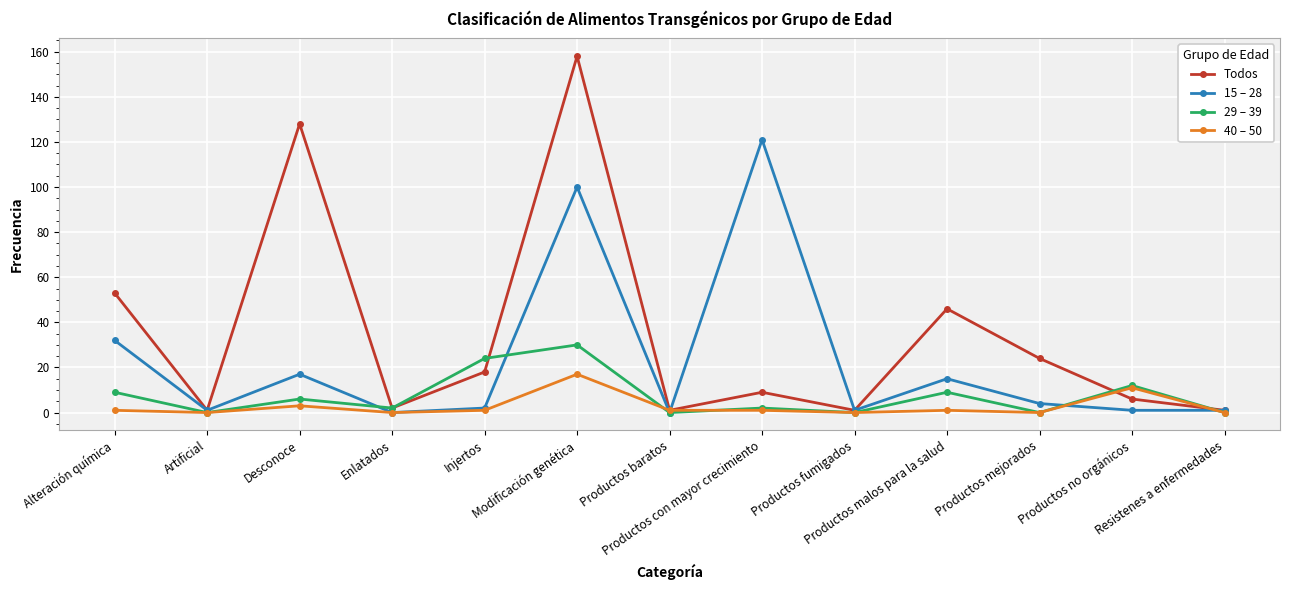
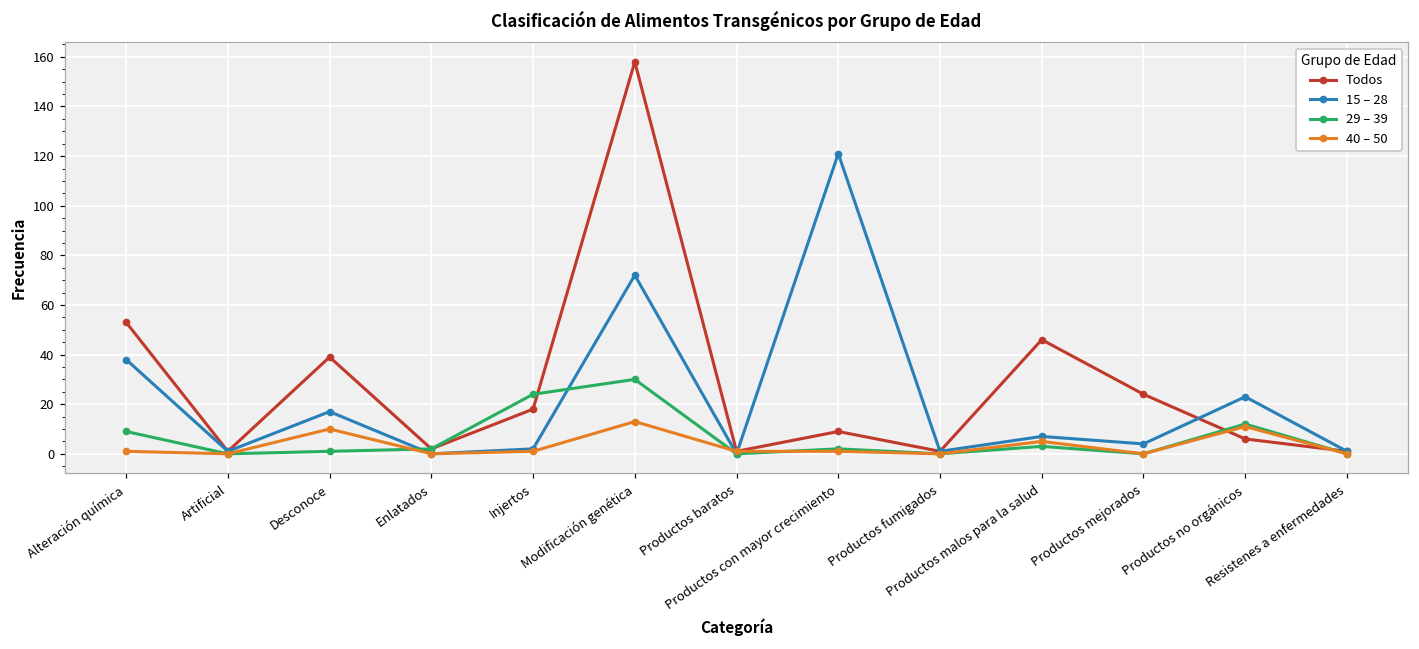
15 – 28, Alteración química: 32 -> 38
Todos, Desconoce: 128 -> 39
29 – 39, Desconoce: 6 -> 1
40 – 50, Desconoce: 3 -> 10
15 – 28, Modificación genética: 100 -> 72
40 – 50, Modificación genética: 17 -> 13
15 – 28, Productos malos para la salud: 15 -> 7
29 – 39, Productos malos para la salud: 9 -> 3
40 – 50, Productos malos para la salud: 1 -> 5
15 – 28, Productos no orgánicos: 1 -> 23
